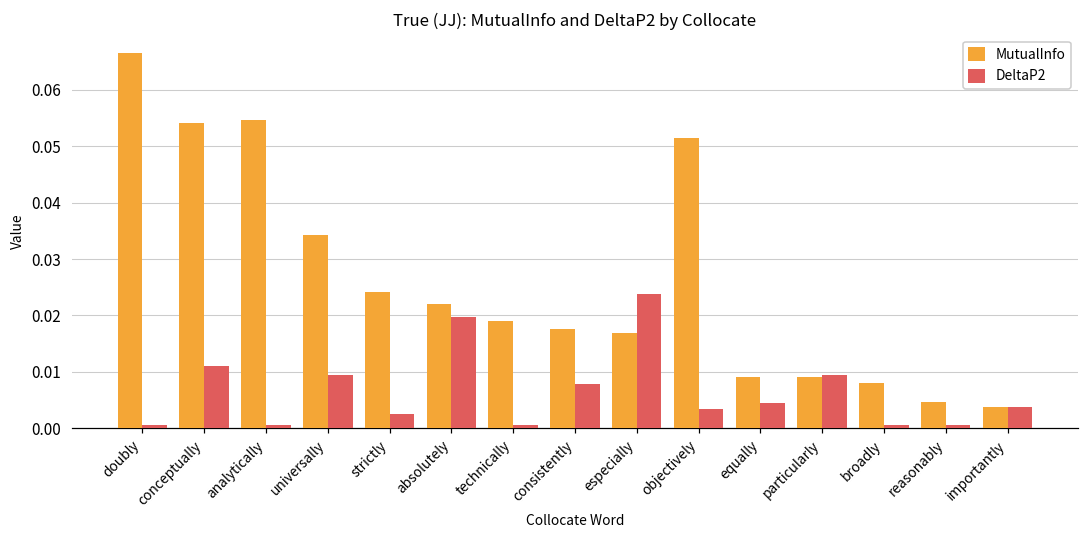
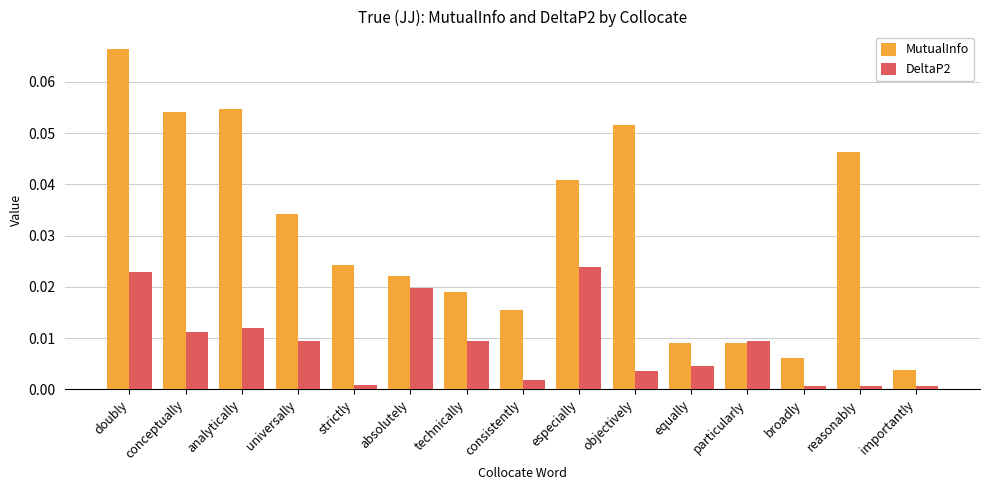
DeltaP2, doubly: 0.001 -> 0.023
DeltaP2, analytically: 0.001 -> 0.012
DeltaP2, strictly: 0.003 -> 0.001
DeltaP2, technically: 0.001 -> 0.010
MutualInfo, consistently: 0.018 -> 0.015
DeltaP2, consistently: 0.008 -> 0.002
MutualInfo, especially: 0.017 -> 0.041
MutualInfo, broadly: 0.008 -> 0.006
MutualInfo, reasonably: 0.005 -> 0.046
DeltaP2, importantly: 0.004 -> 0.001
